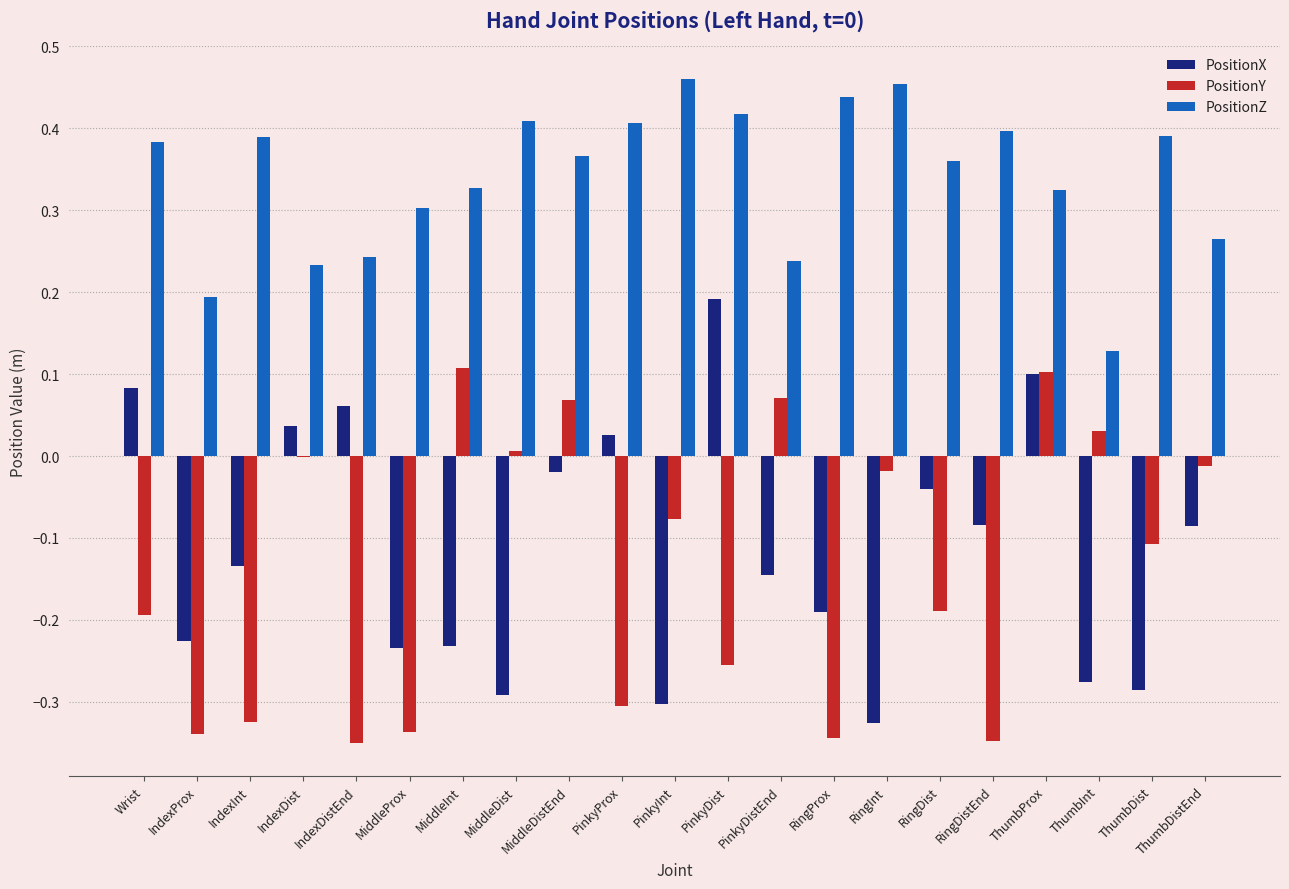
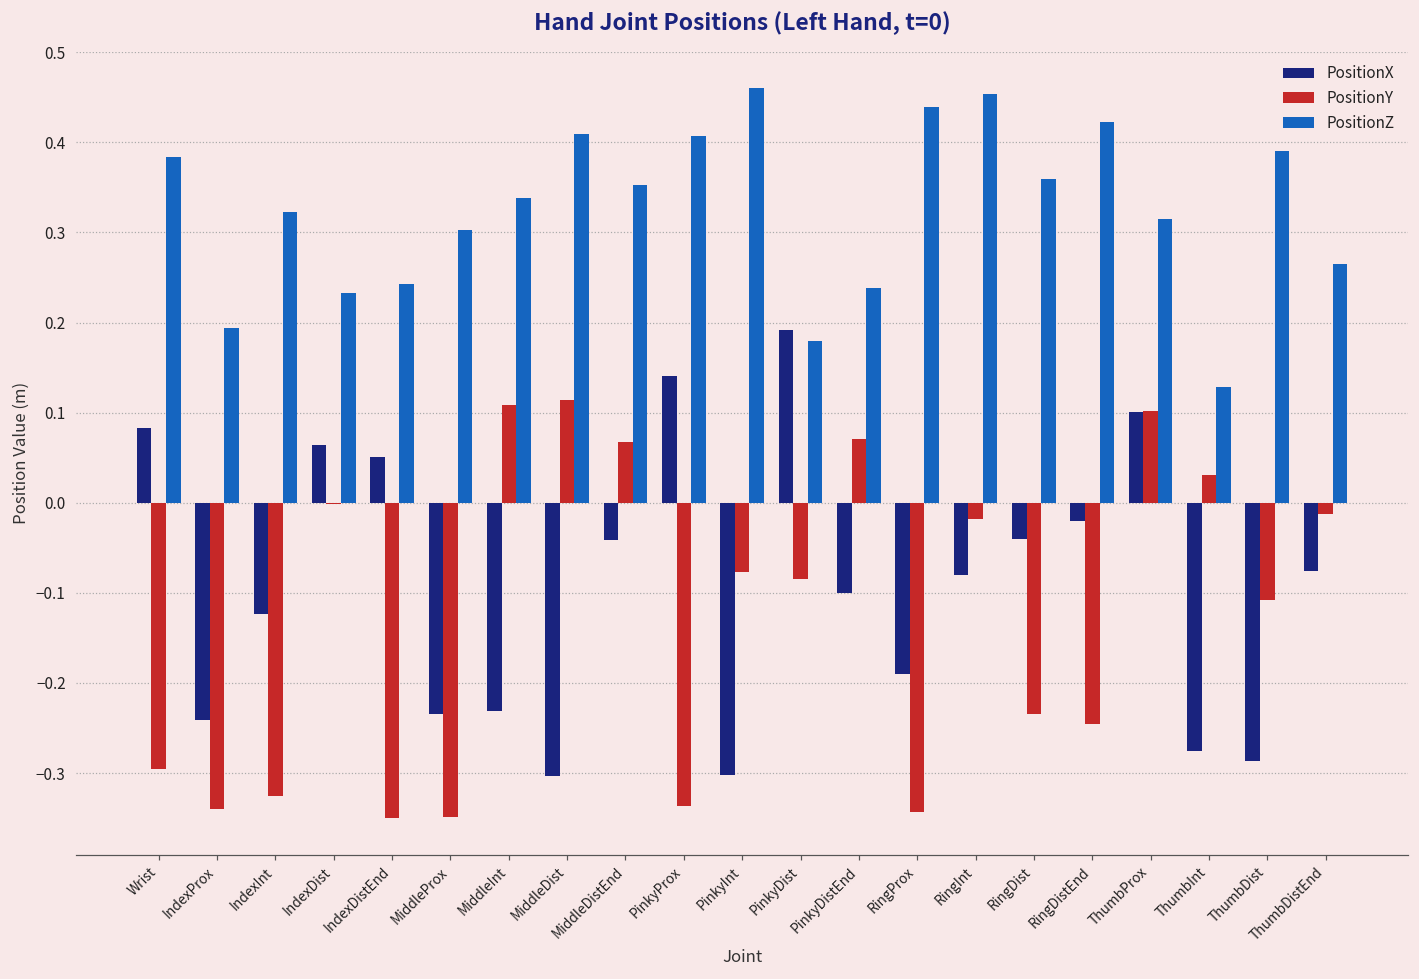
PositionY, Wrist: -0.19 -> -0.29
PositionX, IndexProx: -0.23 -> -0.24
PositionX, IndexInt: -0.13 -> -0.12
PositionZ, IndexInt: 0.39 -> 0.32
PositionX, IndexDist: 0.04 -> 0.06
PositionX, IndexDistEnd: 0.06 -> 0.05
PositionY, MiddleProx: -0.34 -> -0.35
PositionZ, MiddleInt: 0.33 -> 0.34
PositionX, MiddleDist: -0.29 -> -0.30
PositionY, MiddleDist: 0.01 -> 0.11
PositionX, MiddleDistEnd: -0.02 -> -0.04
PositionZ, MiddleDistEnd: 0.37 -> 0.35
PositionX, PinkyProx: 0.03 -> 0.14
PositionY, PinkyProx: -0.30 -> -0.34
PositionY, PinkyDist: -0.25 -> -0.09
PositionZ, PinkyDist: 0.42 -> 0.18
PositionX, PinkyDistEnd: -0.14 -> -0.10
PositionX, RingInt: -0.33 -> -0.08
PositionY, RingDist: -0.19 -> -0.23
PositionX, RingDistEnd: -0.08 -> -0.02
PositionY, RingDistEnd: -0.35 -> -0.25
PositionZ, RingDistEnd: 0.40 -> 0.42
PositionZ, ThumbProx: 0.32 -> 0.31
PositionX, ThumbDistEnd: -0.09 -> -0.08
